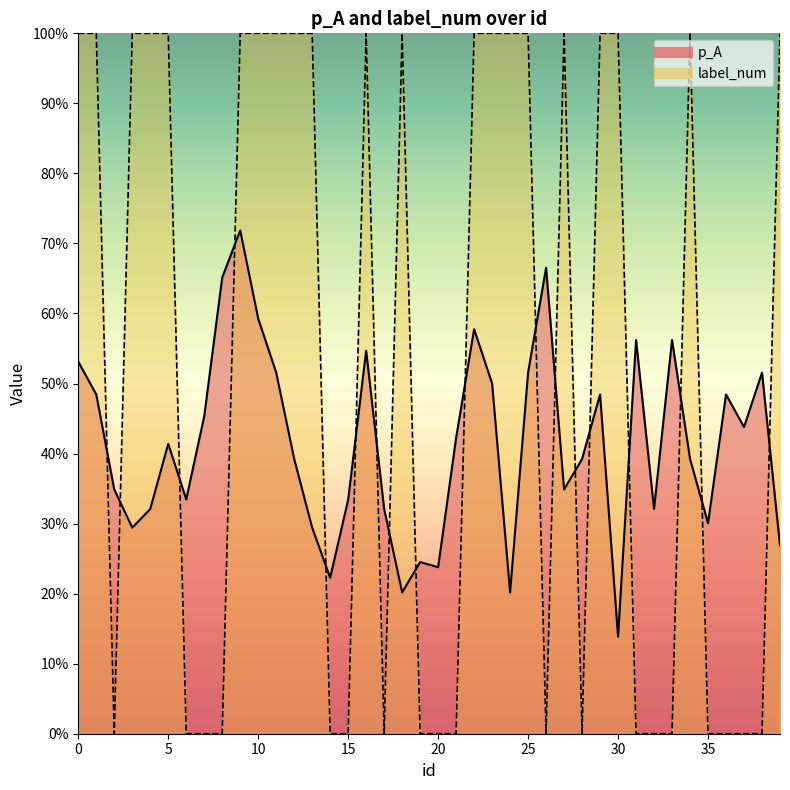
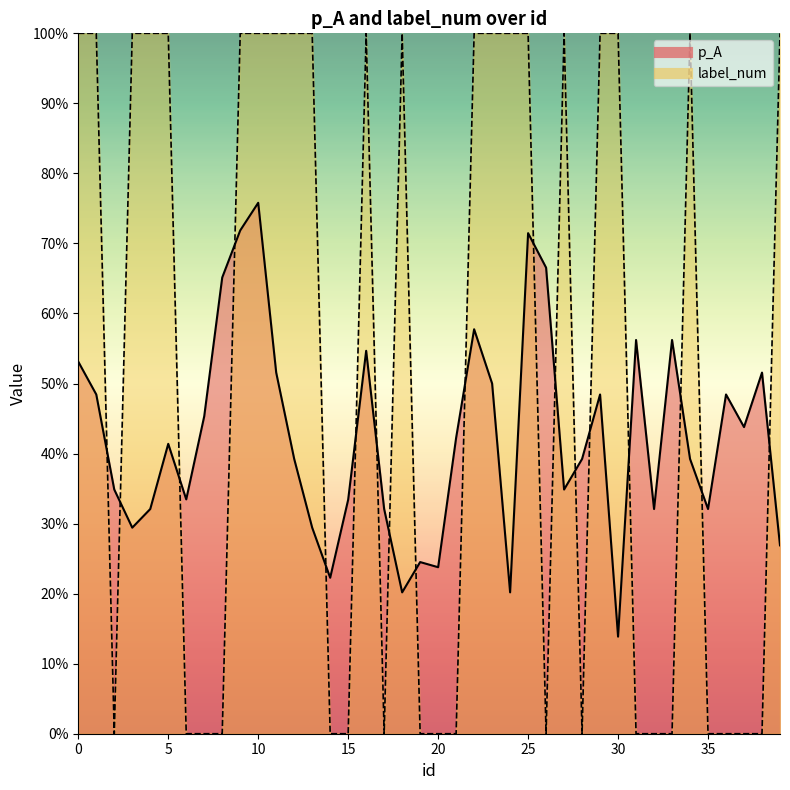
p_A, 10: 59% -> 76%
p_A, 25: 52% -> 71%
p_A, 35: 30% -> 32%
